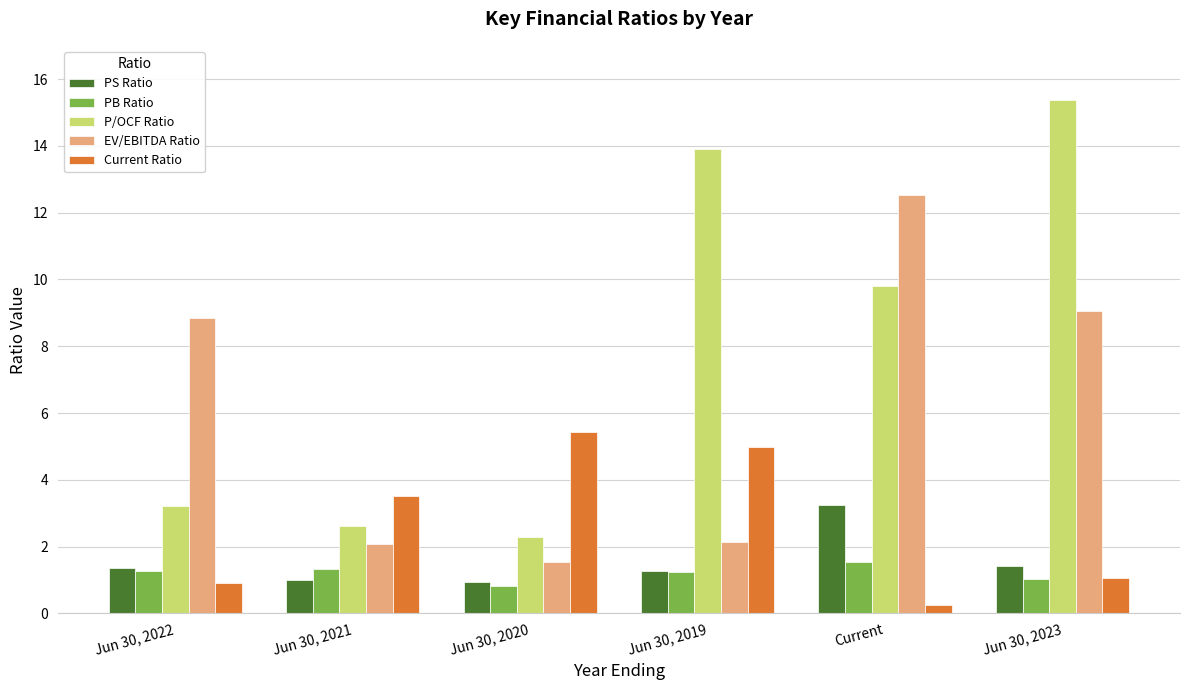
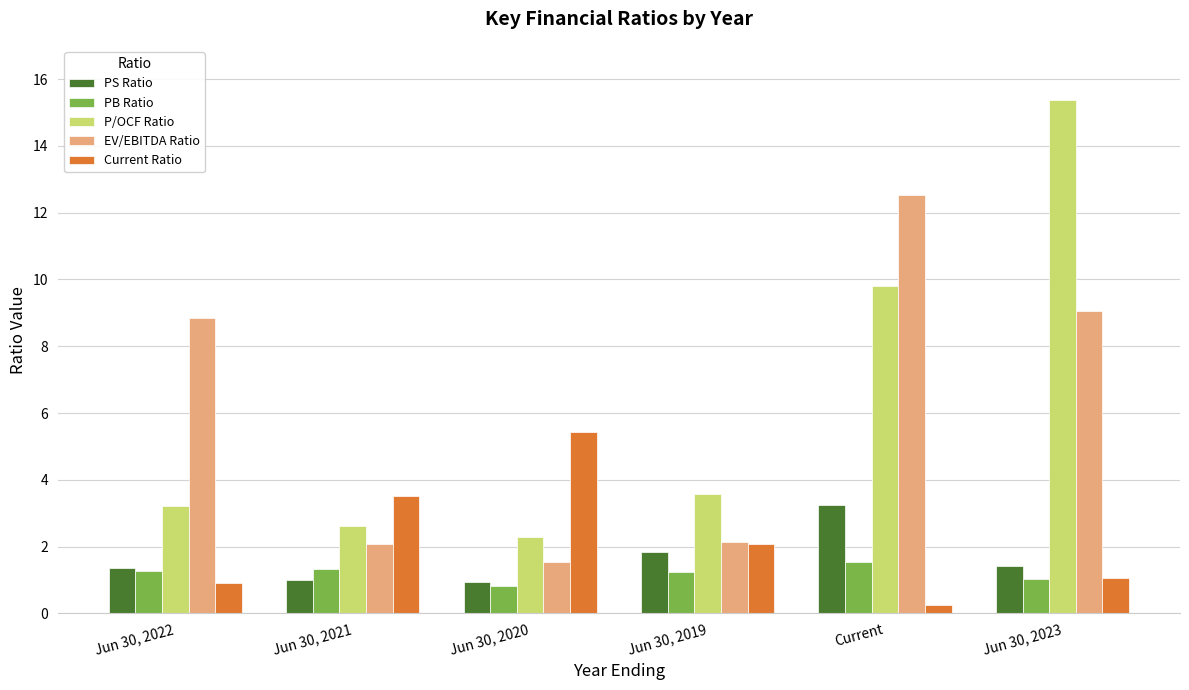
PS Ratio, Jun 30, 2019: 1.3 -> 1.8
P/OCF Ratio, Jun 30, 2019: 13.9 -> 3.6
Current Ratio, Jun 30, 2019: 5.0 -> 2.1
